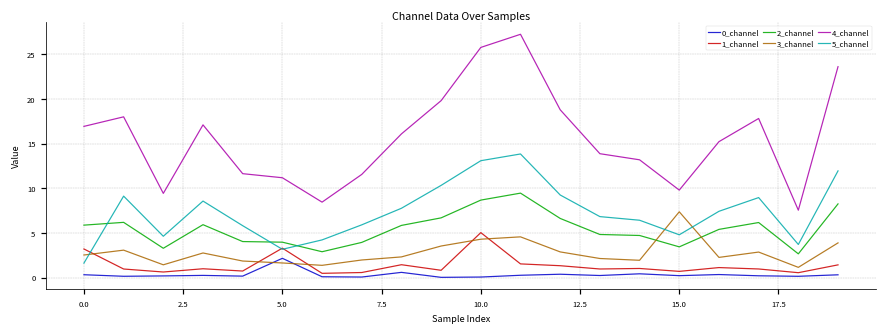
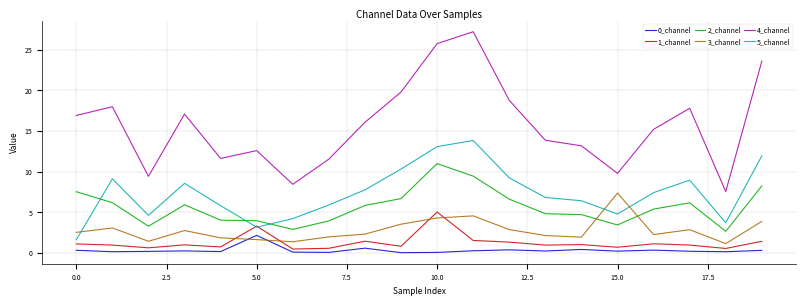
1_channel, 0.0: 3 -> 1
2_channel, 0.0: 6 -> 8
4_channel, 5.0: 11 -> 13
2_channel, 10.0: 9 -> 11
